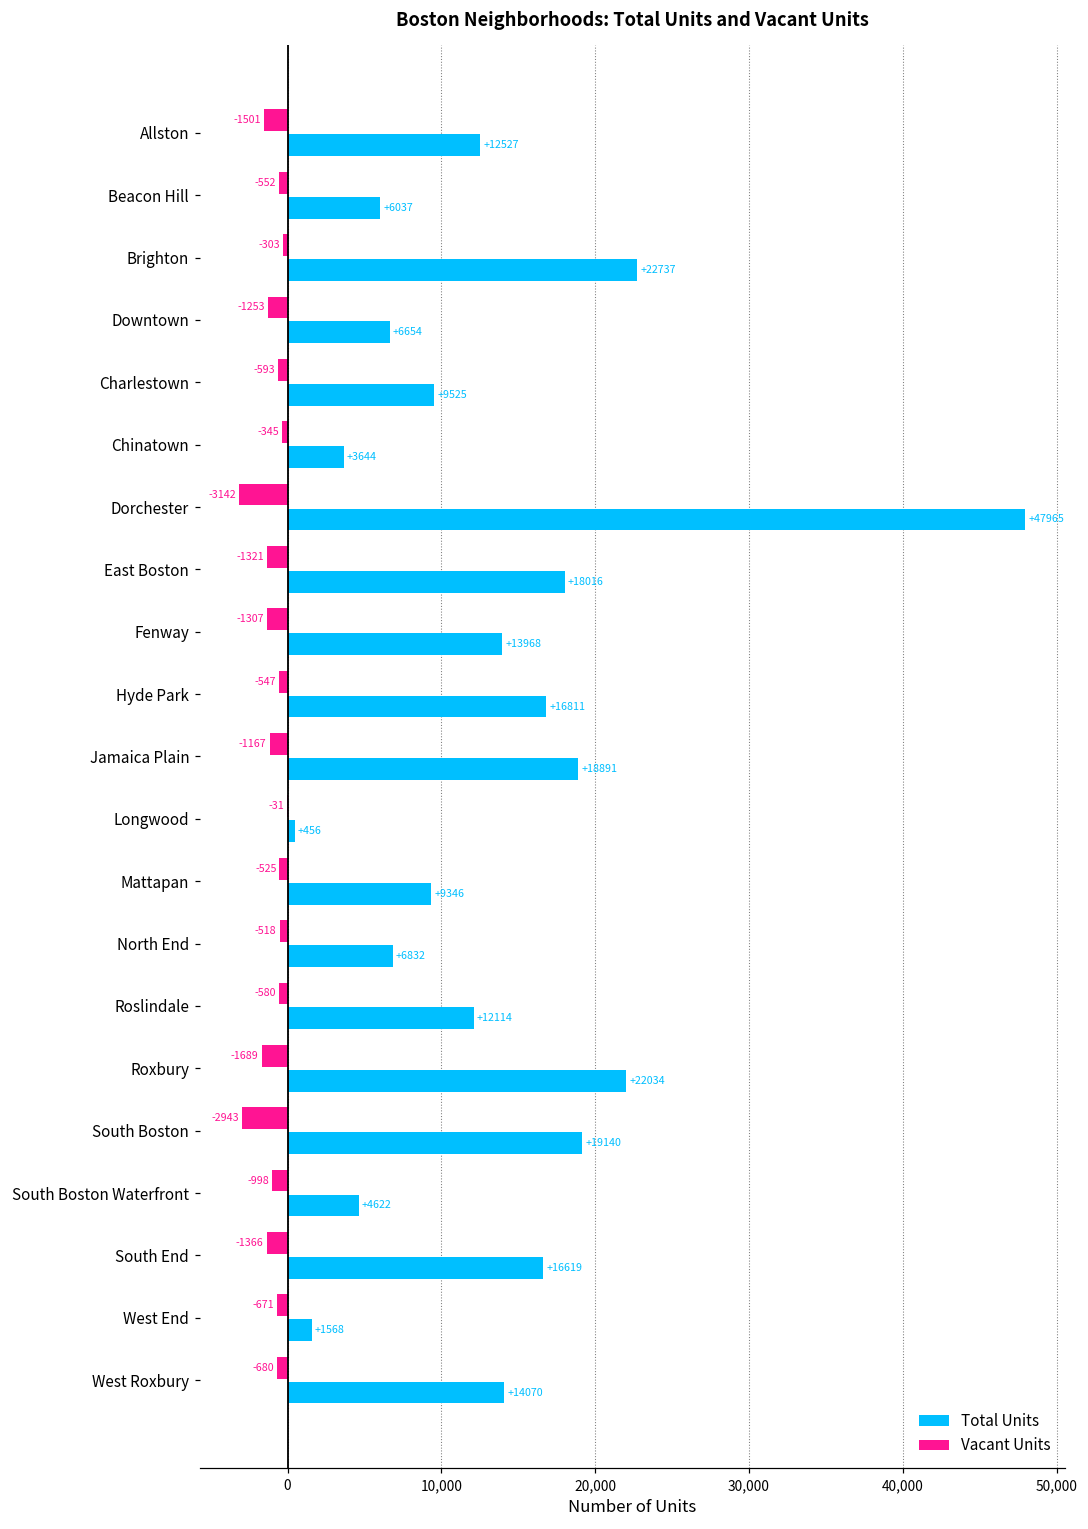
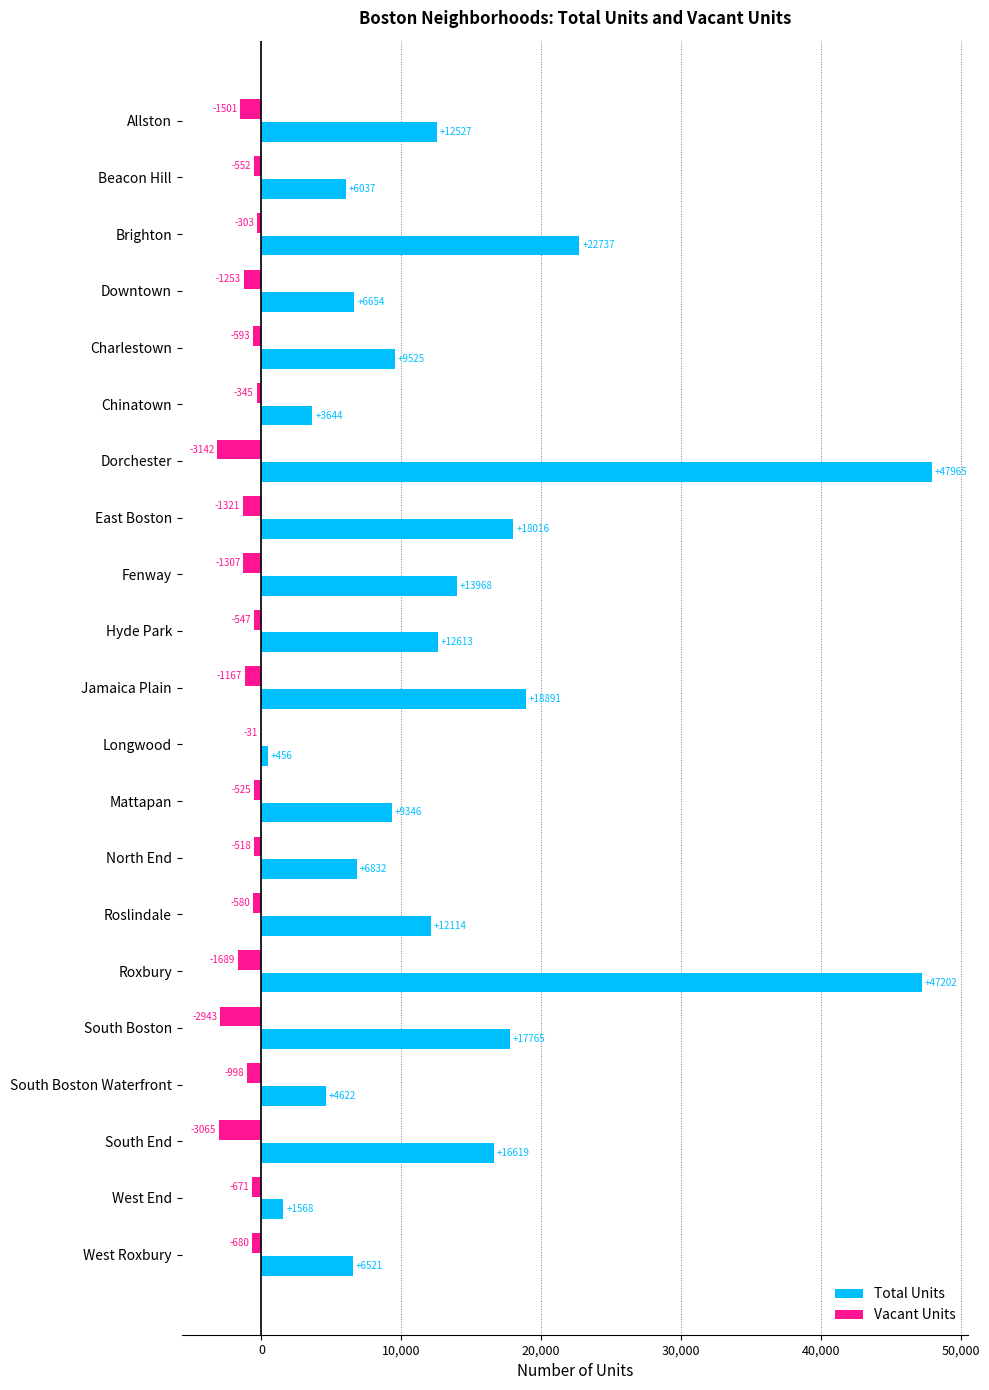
Total Units, Hyde Park: +16811 -> +12613
Total Units, Roxbury: +22034 -> +47202
Total Units, South Boston: +19140 -> +17765
Vacant Units, South End: -1366 -> -3065
Total Units, West Roxbury: +14070 -> +6521
